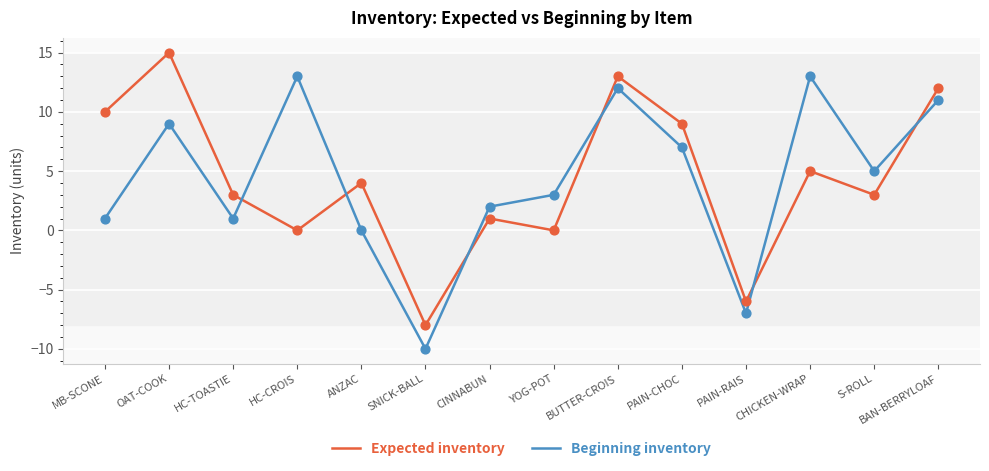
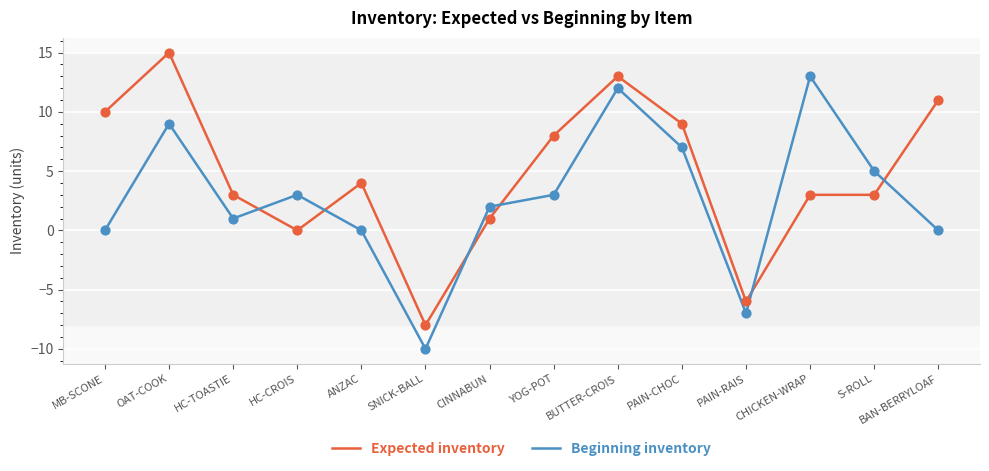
Beginning inventory, MB-SCONE: 1 -> 0
Beginning inventory, HC-CROIS: 13 -> 3
Expected inventory, YOG-POT: 0 -> 8
Expected inventory, CHICKEN-WRAP: 5 -> 3
Expected inventory, BAN-BERRYLOAF: 12 -> 11
Beginning inventory, BAN-BERRYLOAF: 11 -> 0
